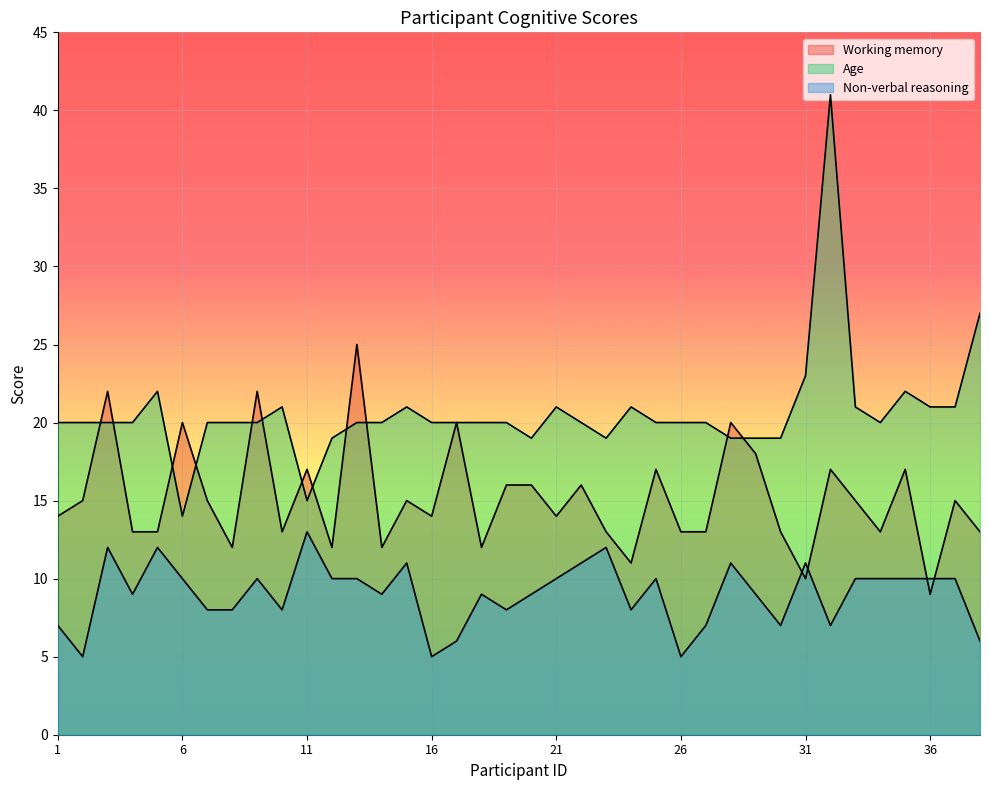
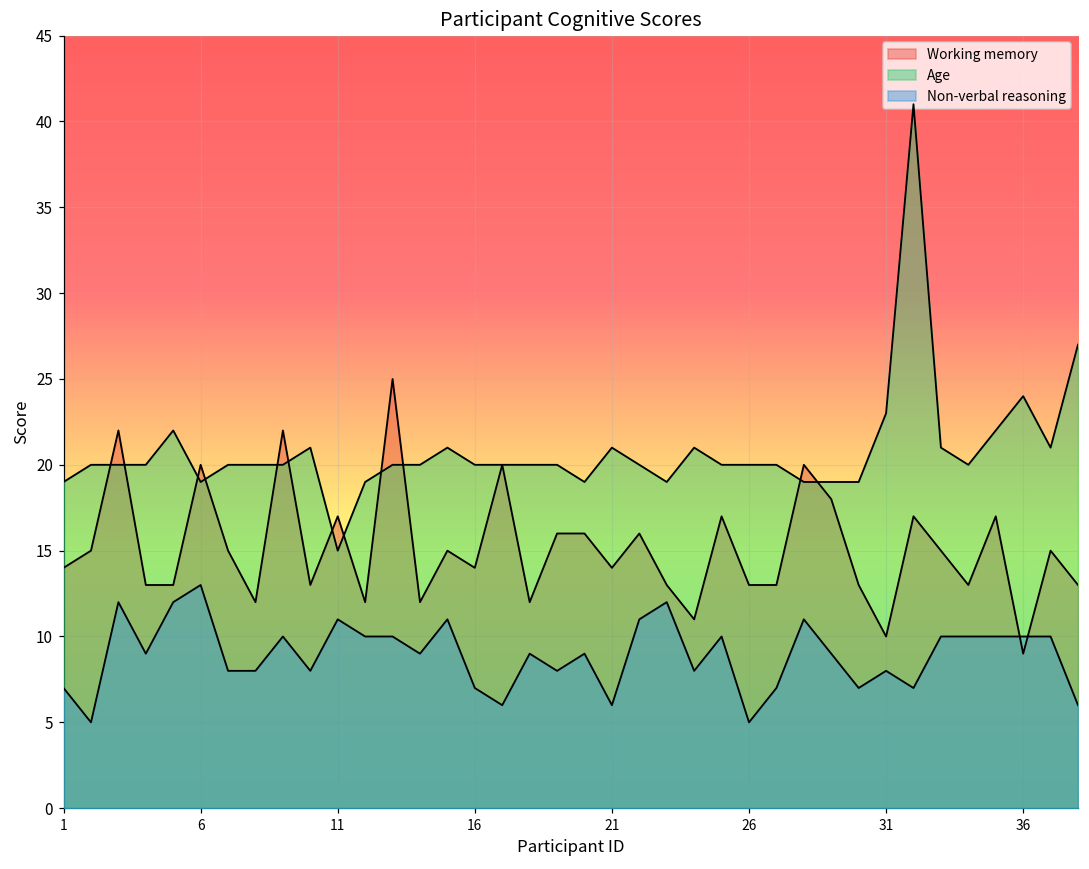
Age, 1: 20 -> 19
Age, 6: 14 -> 19
Non-verbal reasoning, 6: 10 -> 13
Non-verbal reasoning, 11: 13 -> 11
Non-verbal reasoning, 16: 5 -> 7
Non-verbal reasoning, 21: 10 -> 6
Non-verbal reasoning, 31: 11 -> 8
Age, 36: 21 -> 24
